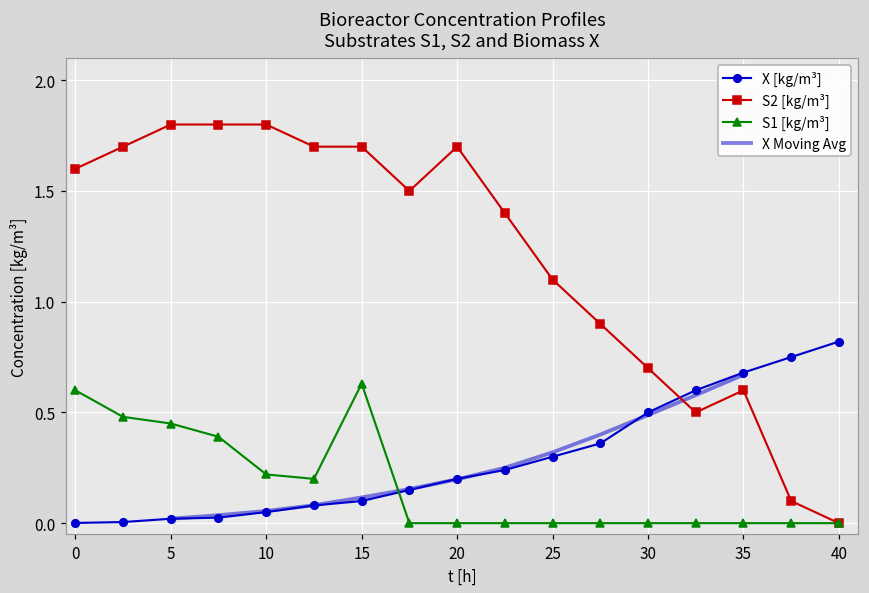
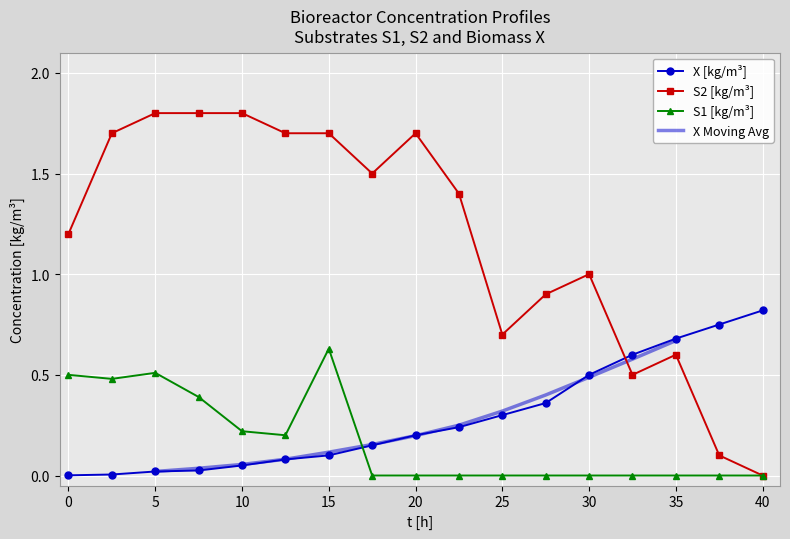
S2 [kg/m³], 0: 1.6 -> 1.2
S1 [kg/m³], 0: 0.6 -> 0.5
S1 [kg/m³], 5: 0.45 -> 0.51
S2 [kg/m³], 25: 1.1 -> 0.7
S2 [kg/m³], 30: 0.7 -> 1.0
